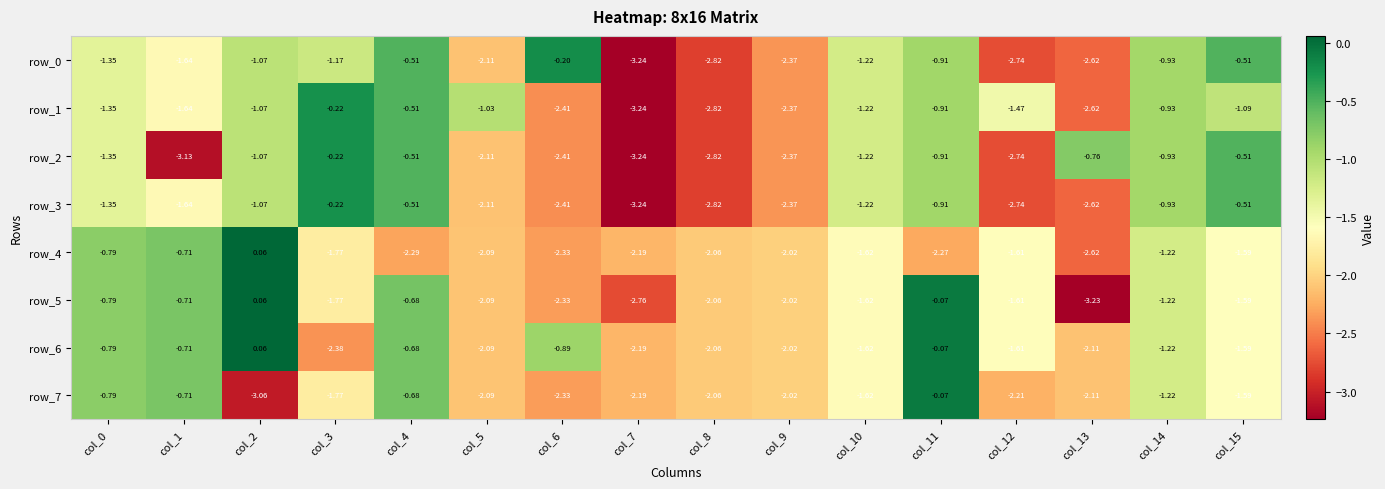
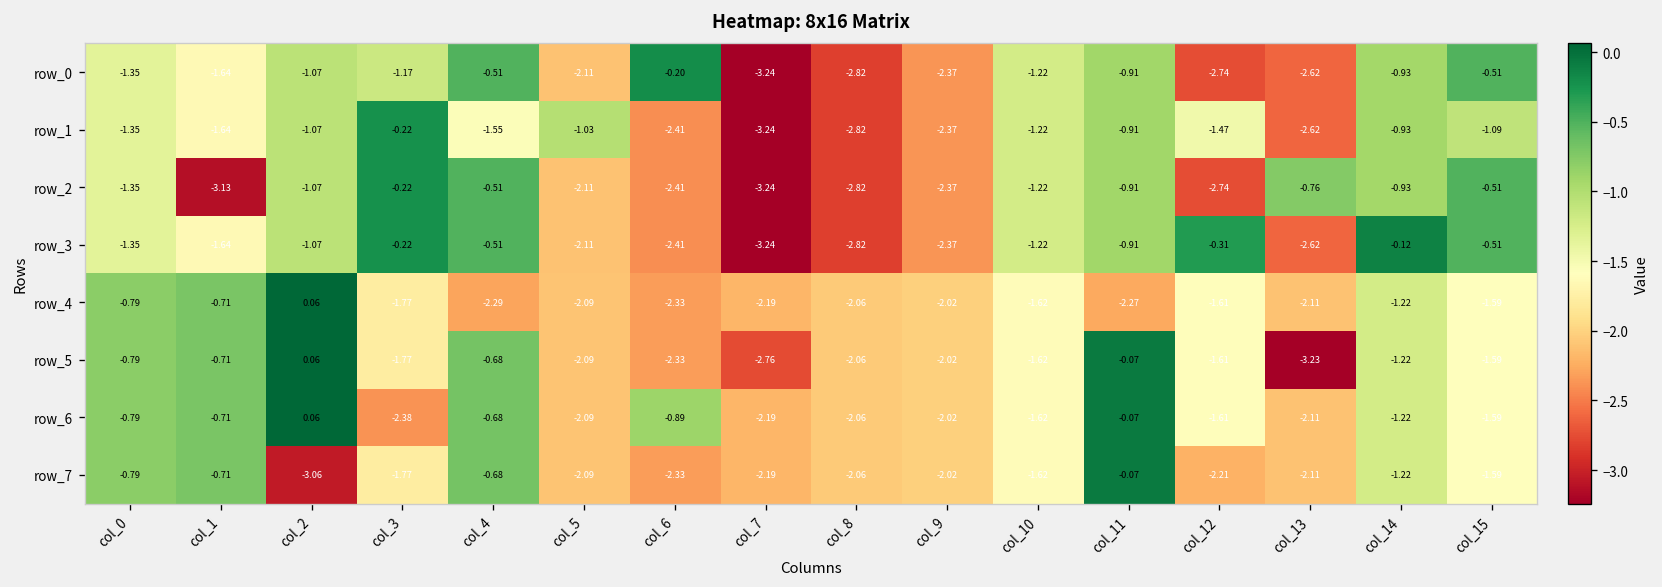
row_1, col_4: -0.51 -> -1.55
row_3, col_12: -2.74 -> -0.31
row_3, col_14: -0.93 -> -0.12
row_4, col_13: -2.62 -> -2.11
